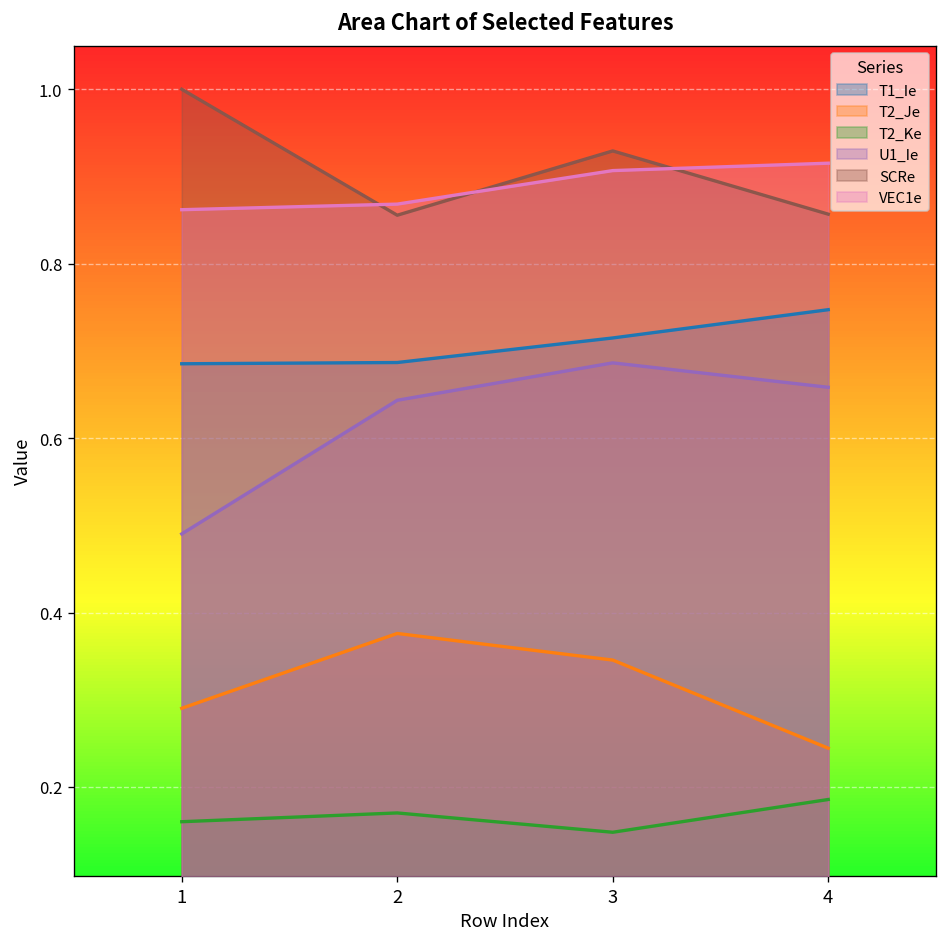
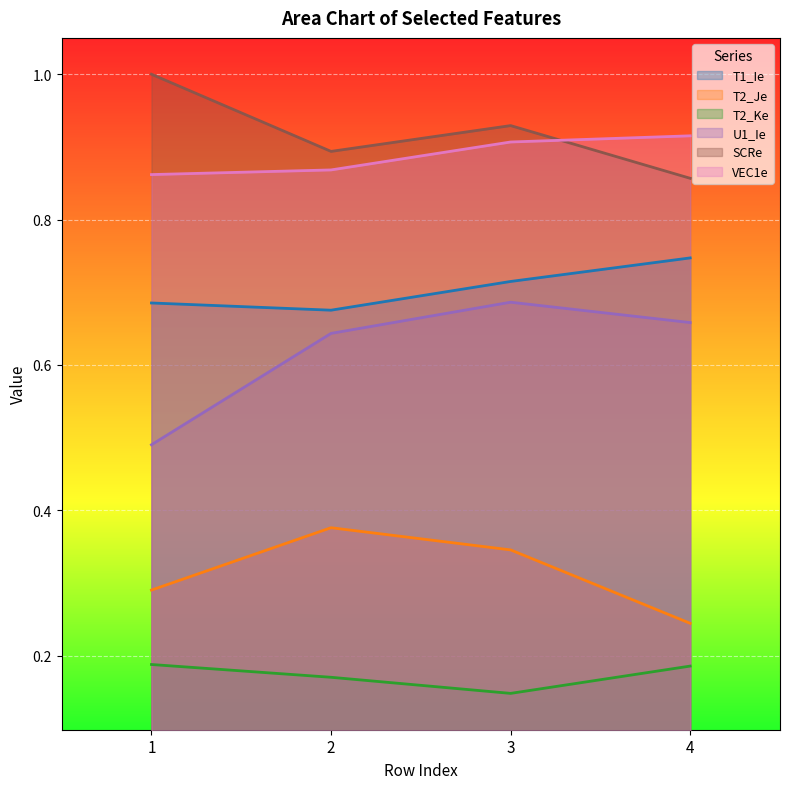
T2_Ke, 1: 0.16 -> 0.19
T1_Ie, 2: 0.69 -> 0.68
SCRe, 2: 0.86 -> 0.89
